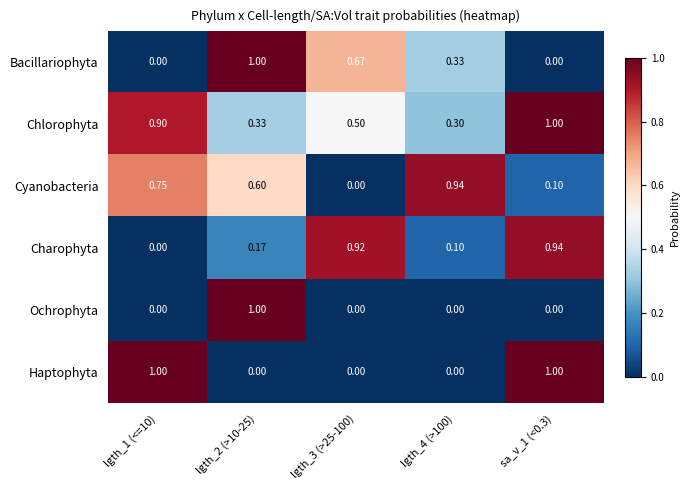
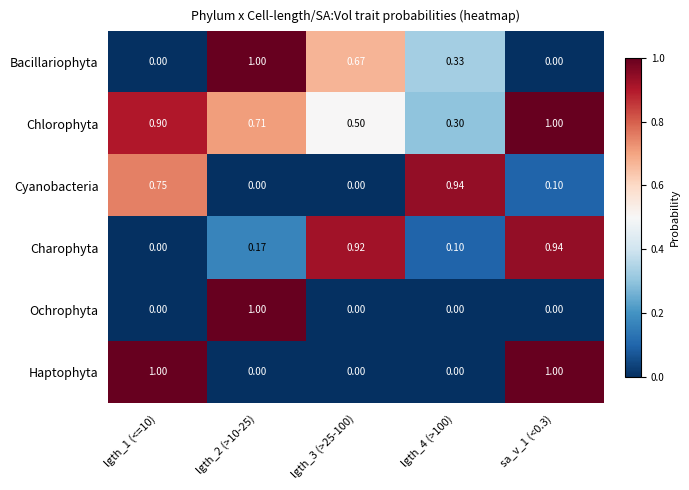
Chlorophyta, lgth_2 (>10-25): 0.33 -> 0.71
Cyanobacteria, lgth_2 (>10-25): 0.60 -> 0.00
